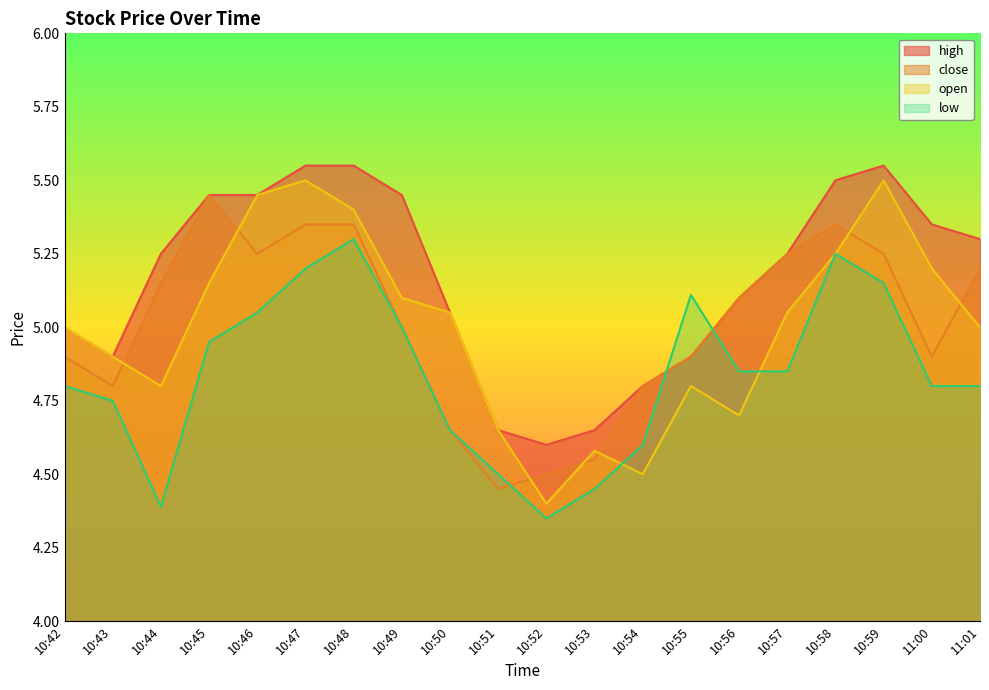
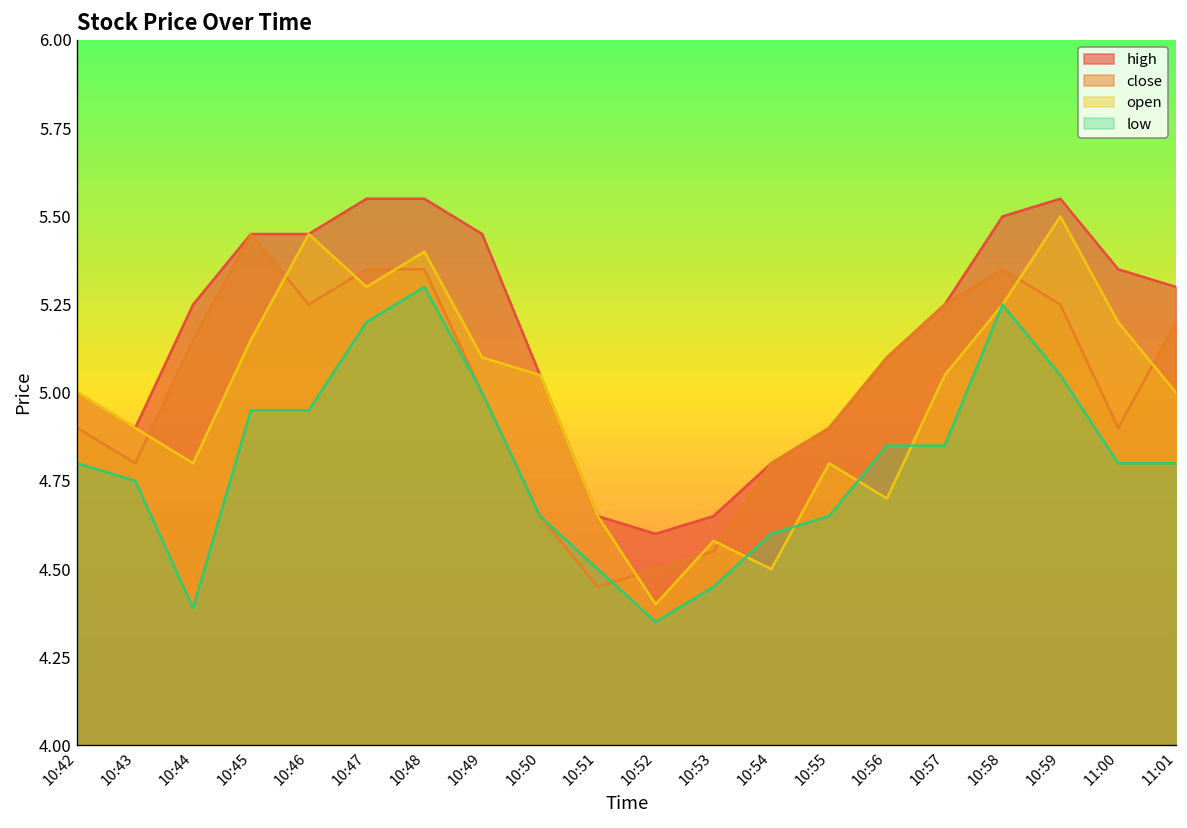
low, 10:46: 5.05 -> 4.95
open, 10:47: 5.5 -> 5.3
low, 10:55: 5.11 -> 4.65
low, 10:59: 5.15 -> 5.05
